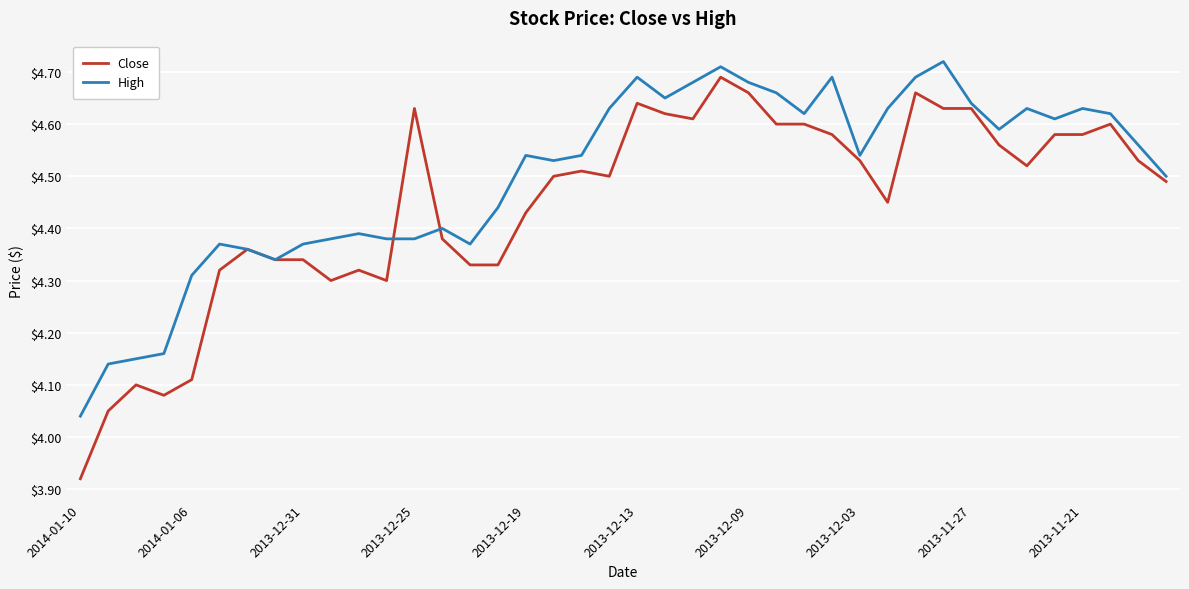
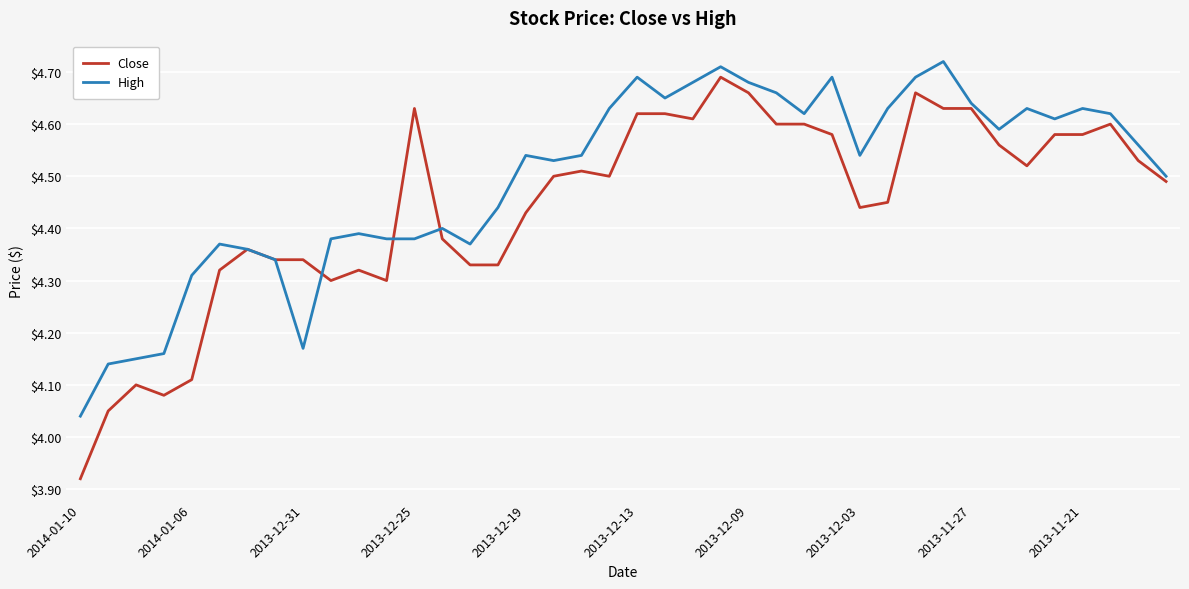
High, 2013-12-31: $4.37 -> $4.17
Close, 2013-12-13: $4.64 -> $4.62
Close, 2013-12-03: $4.53 -> $4.44
